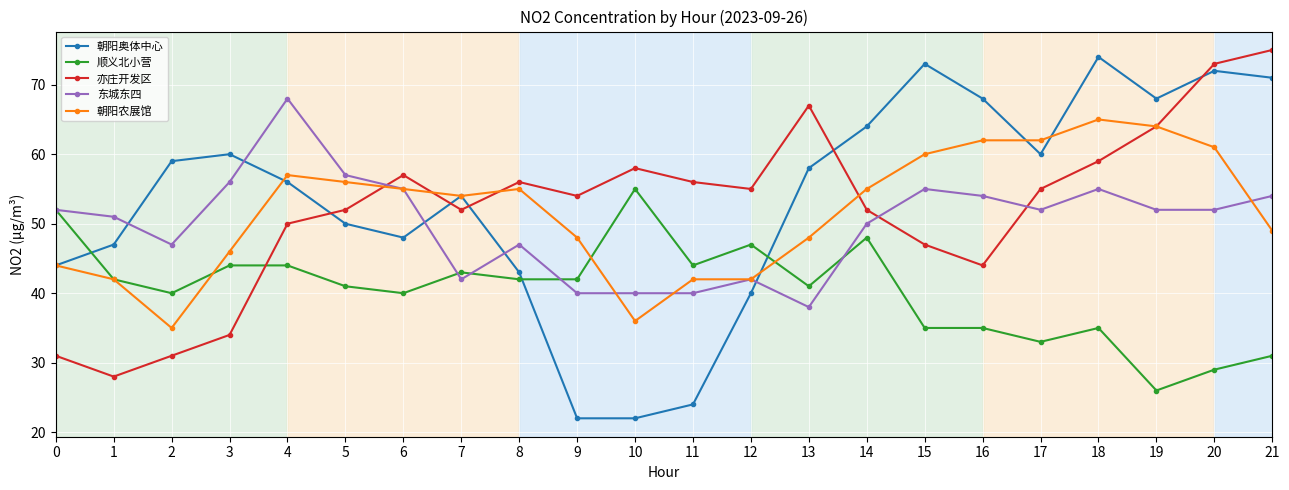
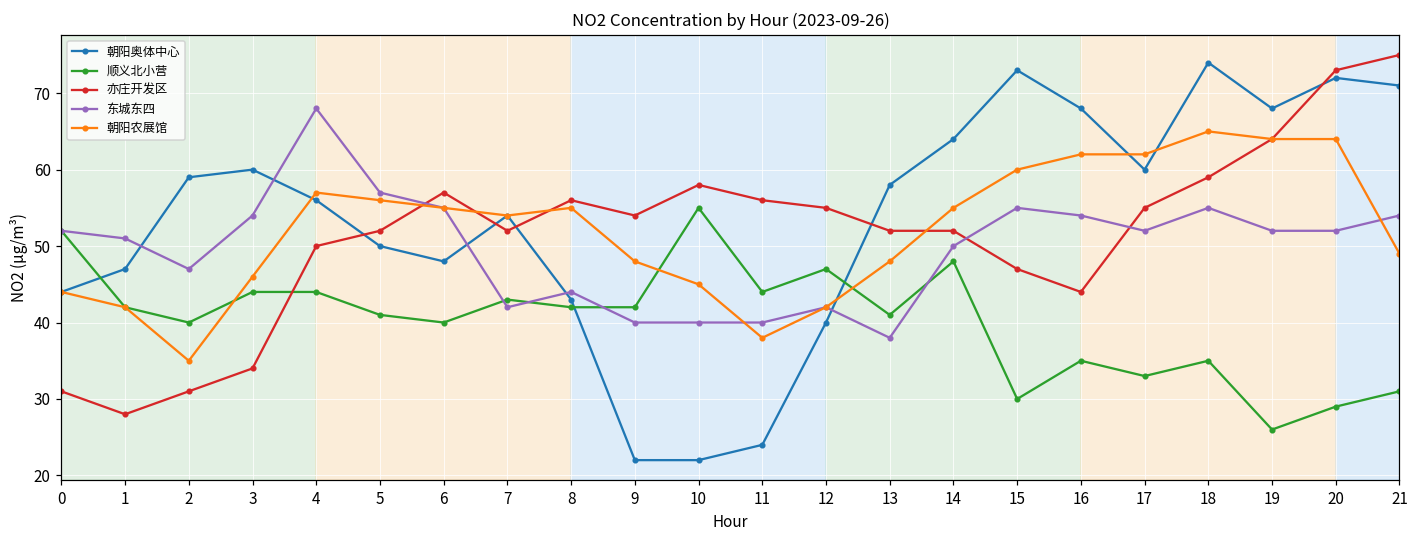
东城东四, 3: 56 -> 54
东城东四, 8: 47 -> 44
朝阳农展馆, 10: 36 -> 45
朝阳农展馆, 11: 42 -> 38
亦庄开发区, 13: 67 -> 52
顺义北小营, 15: 35 -> 30
朝阳农展馆, 20: 61 -> 64
